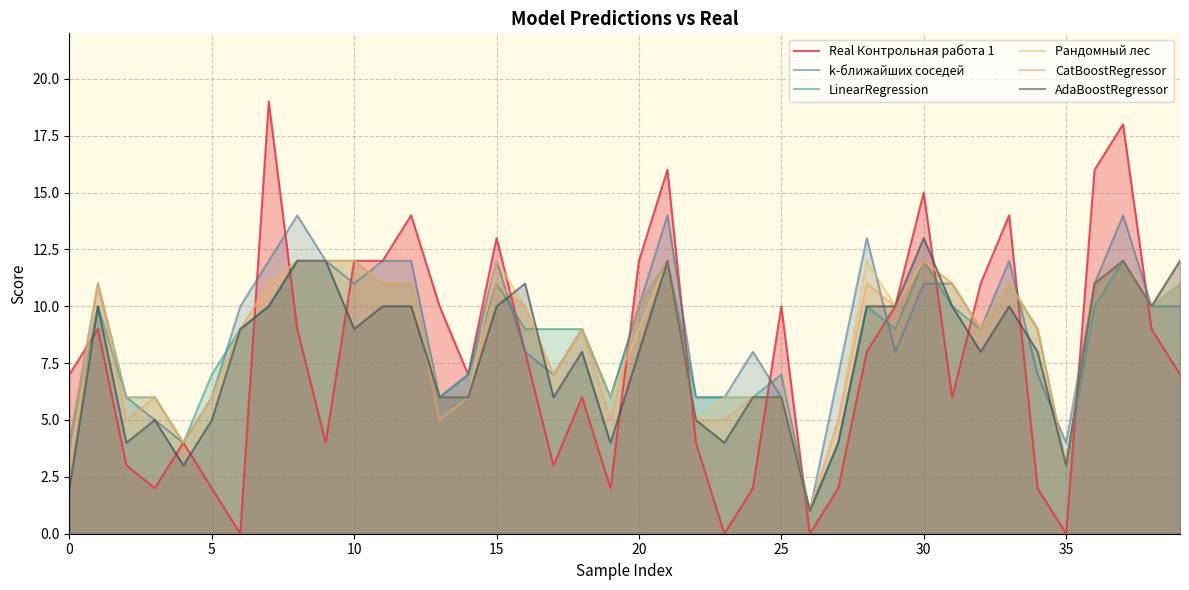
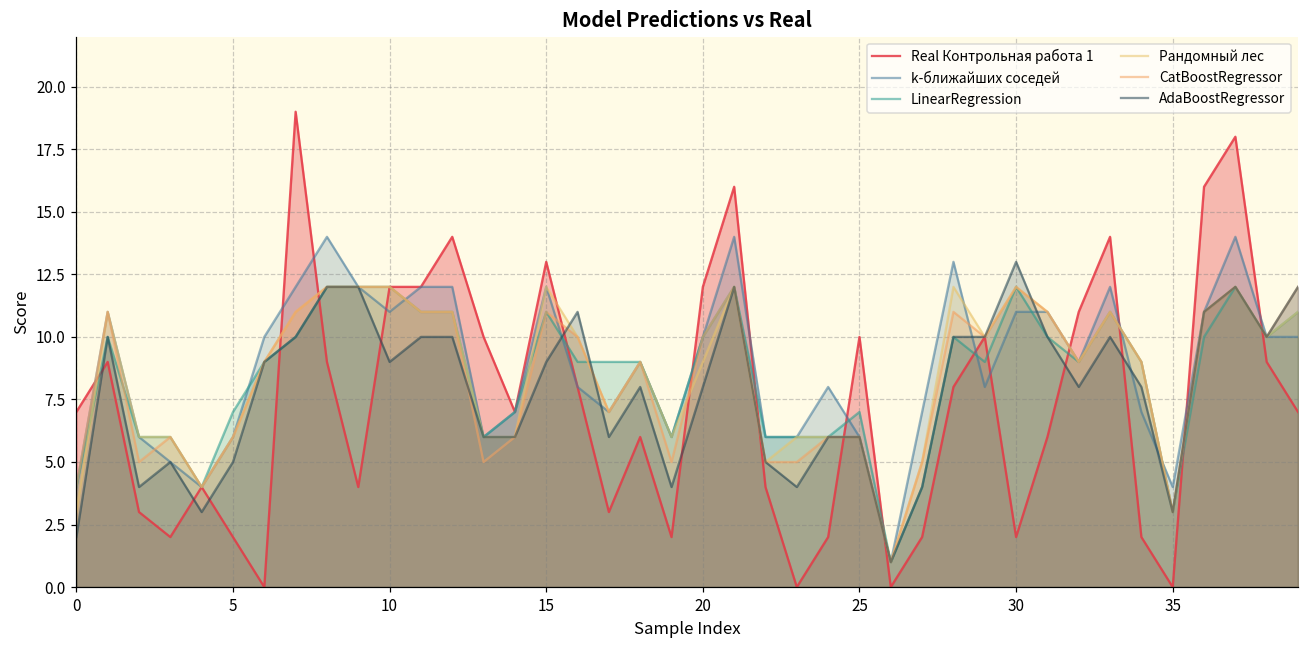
AdaBoostRegressor, 15: 10 -> 9
Real Контрольная работа 1, 30: 15 -> 2
